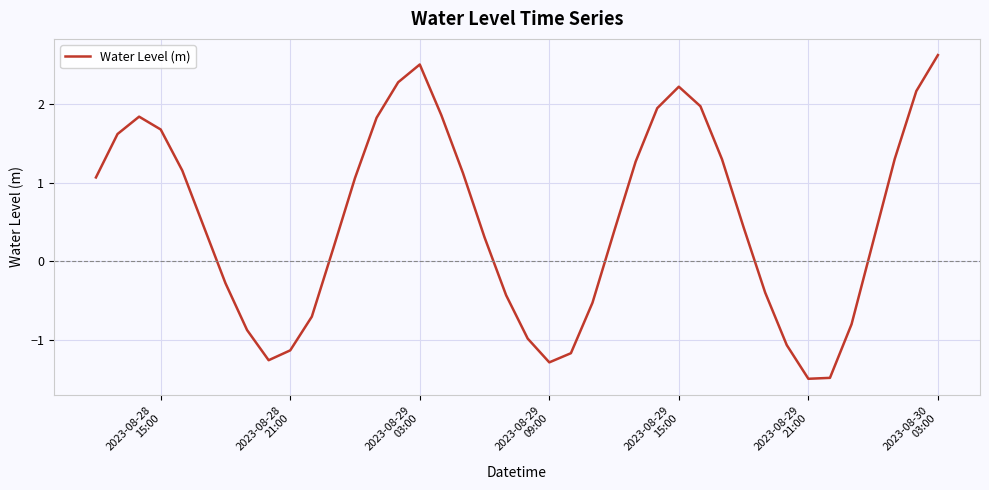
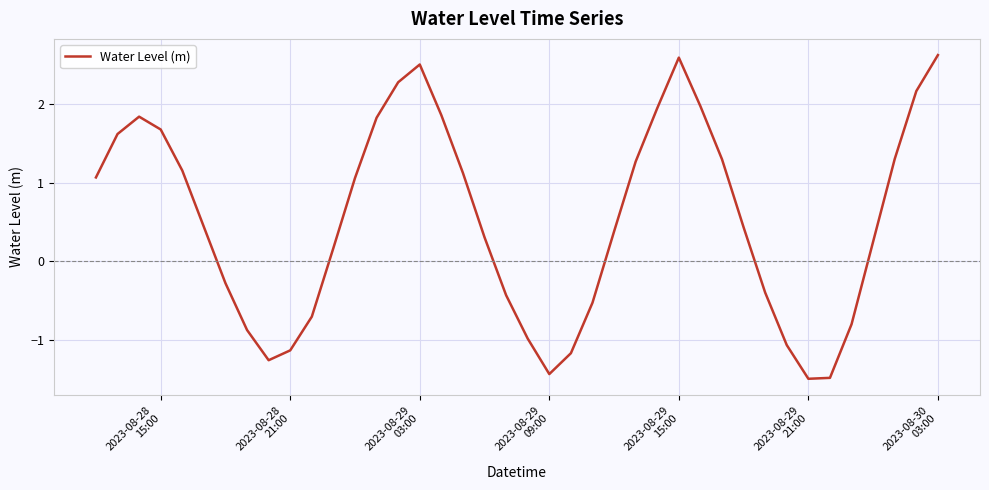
2023-08-29 09:00: -1.3 -> -1.4
2023-08-29 15:00: 2.2 -> 2.6
